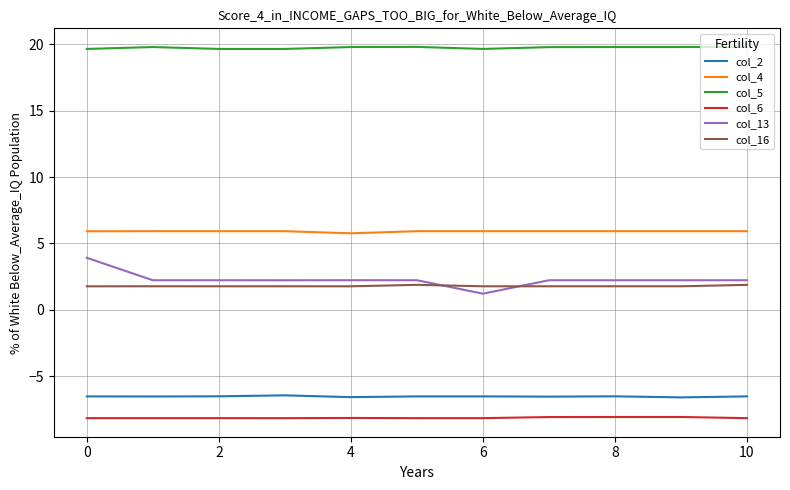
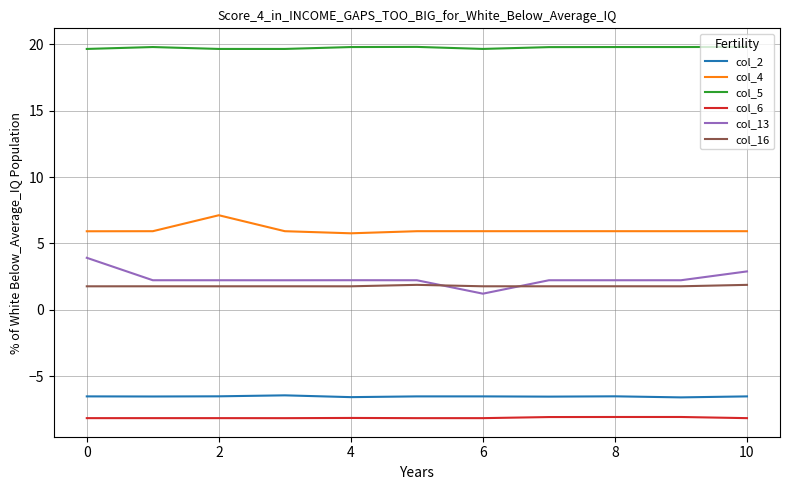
col_4, 2: 5.9 -> 7.1
col_13, 10: 2.2 -> 2.9
